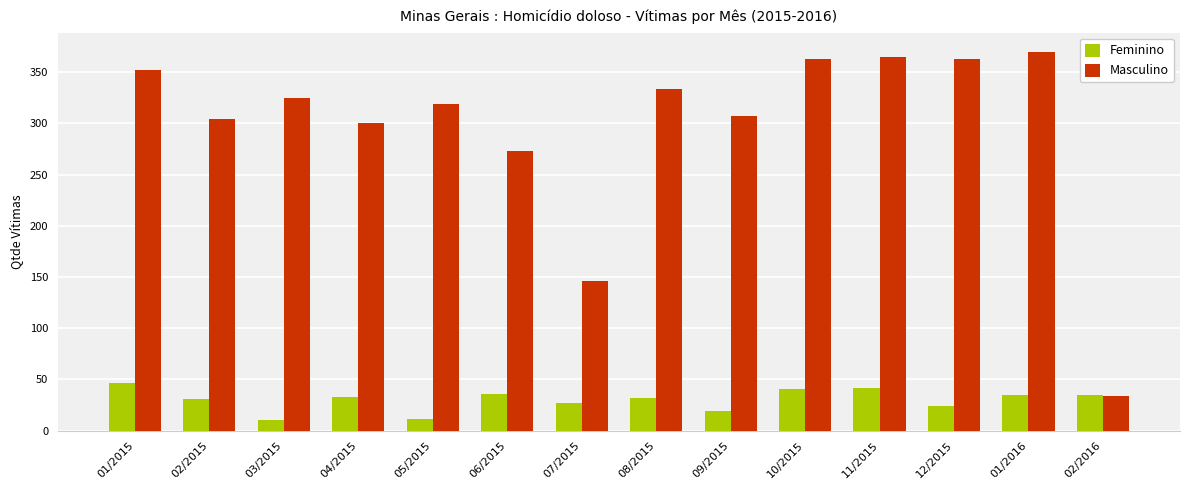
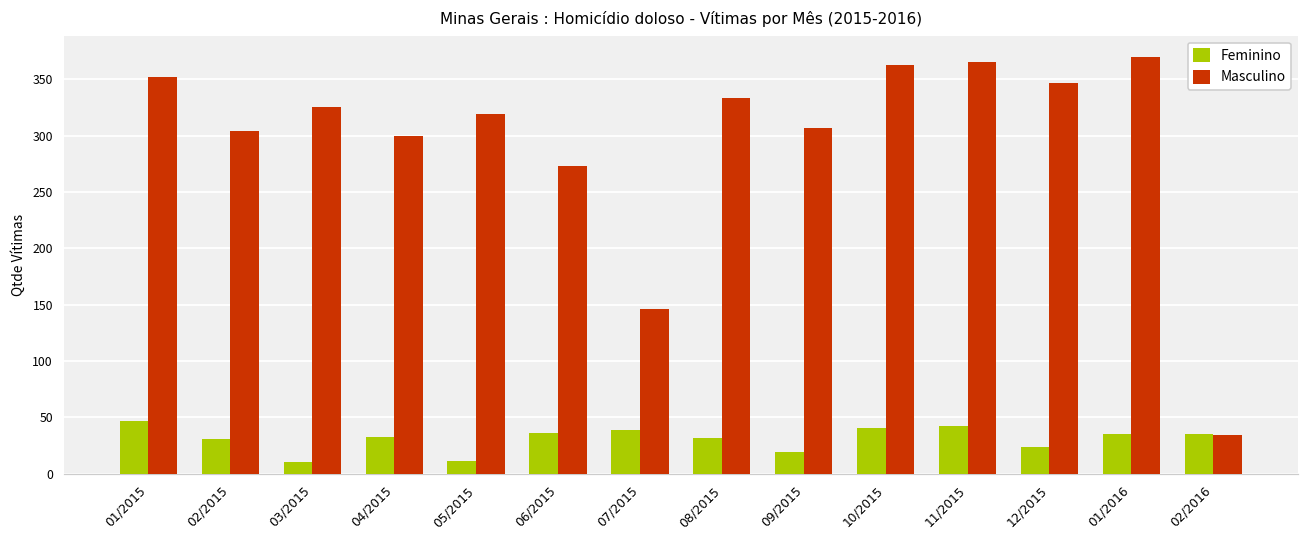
Feminino, 07/2015: 27 -> 39
Masculino, 12/2015: 363 -> 347
